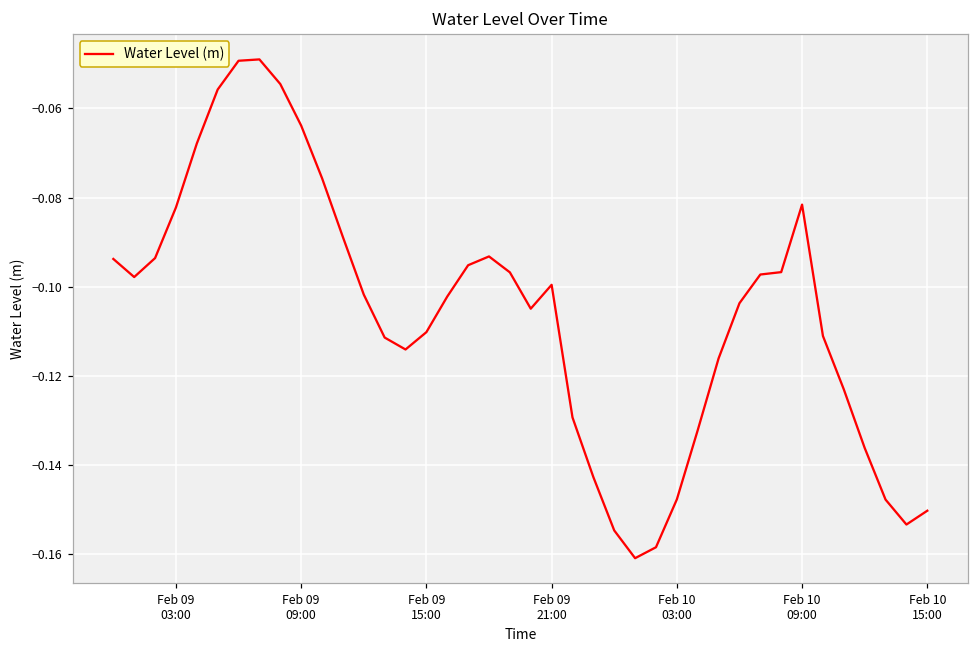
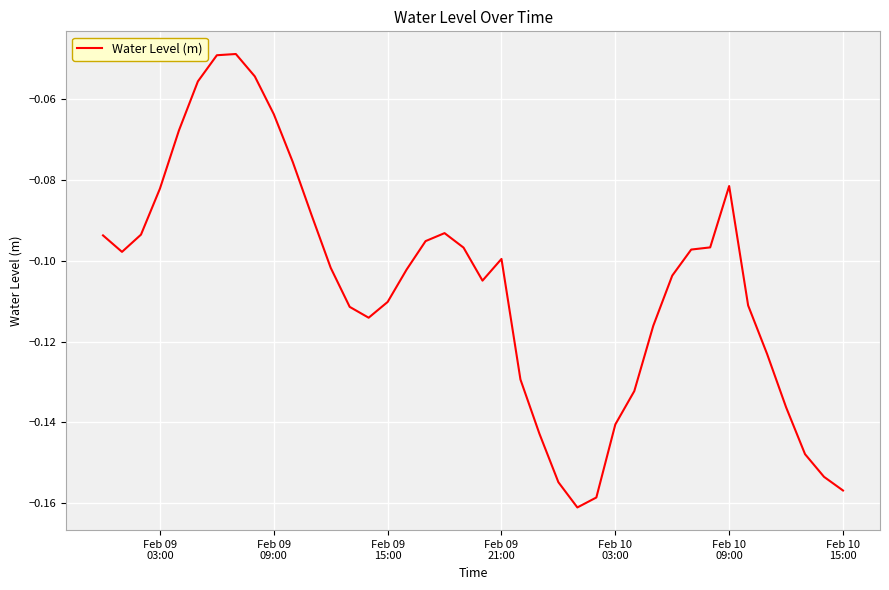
Feb 10 03:00: -0.148 -> -0.140
Feb 10 15:00: -0.150 -> -0.157
